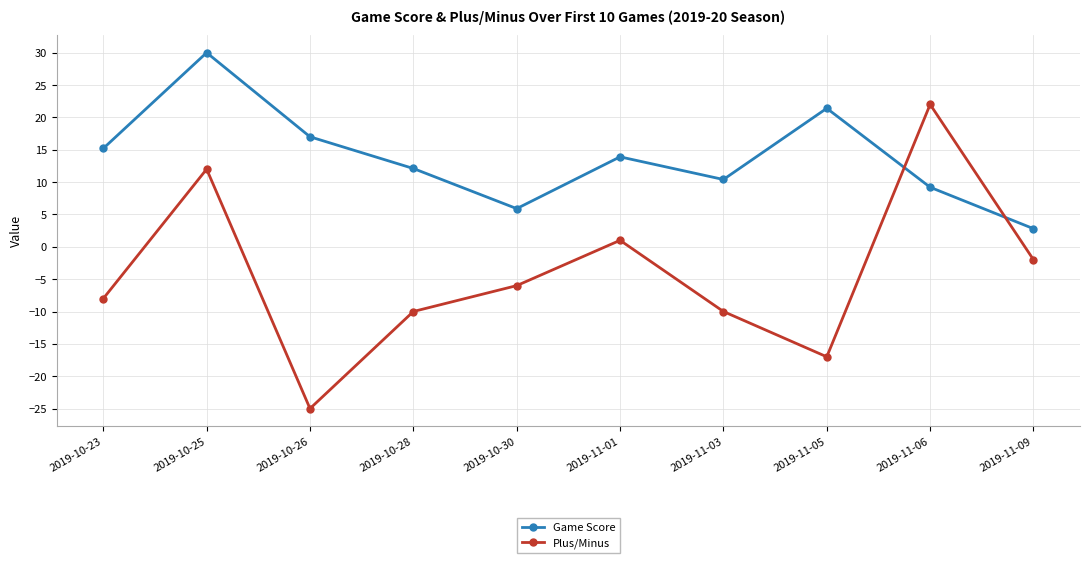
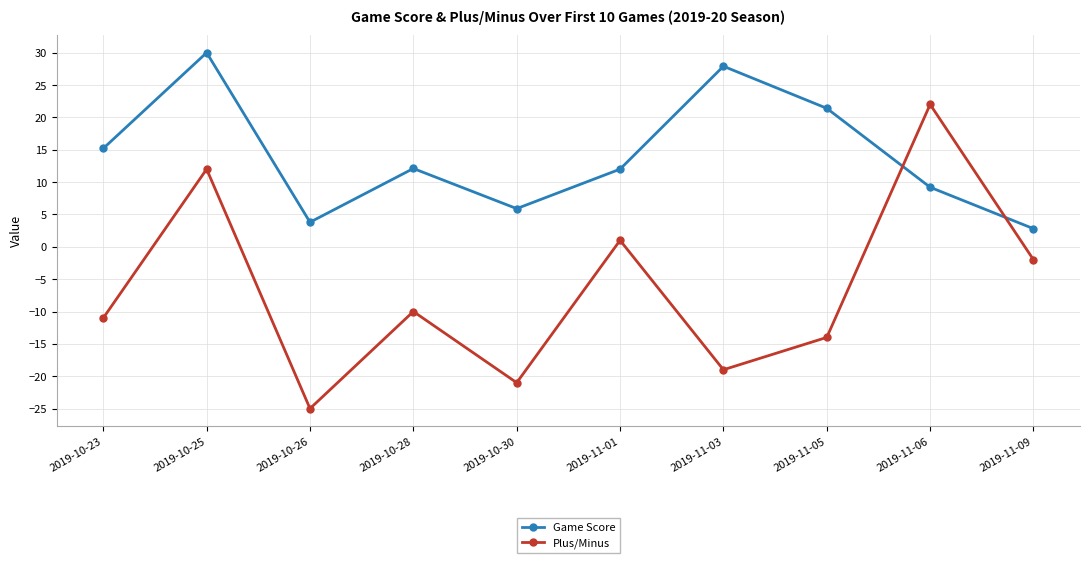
Plus/Minus, 2019-10-23: -8 -> -11
Game Score, 2019-10-26: 17 -> 4
Plus/Minus, 2019-10-30: -6 -> -21
Game Score, 2019-11-01: 14 -> 12
Game Score, 2019-11-03: 10 -> 28
Plus/Minus, 2019-11-03: -10 -> -19
Plus/Minus, 2019-11-05: -17 -> -14
